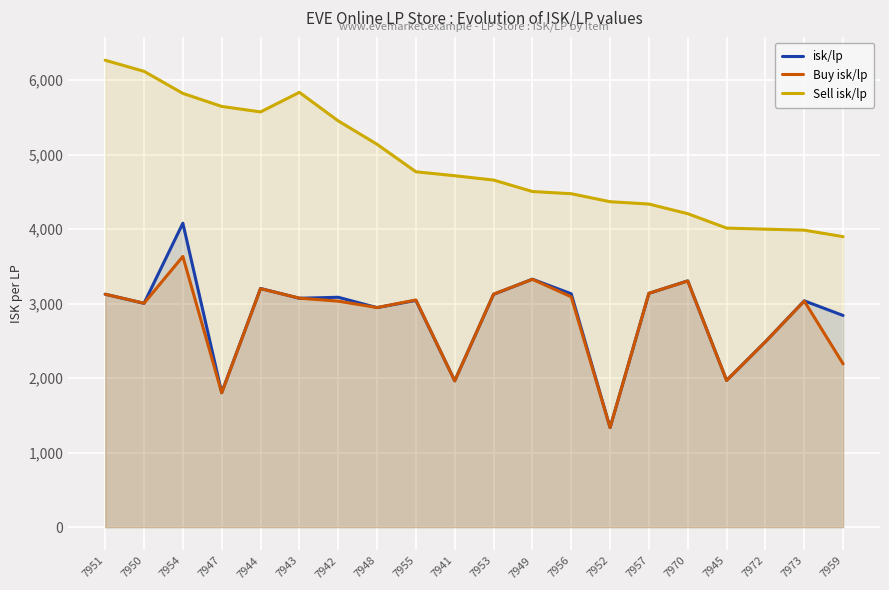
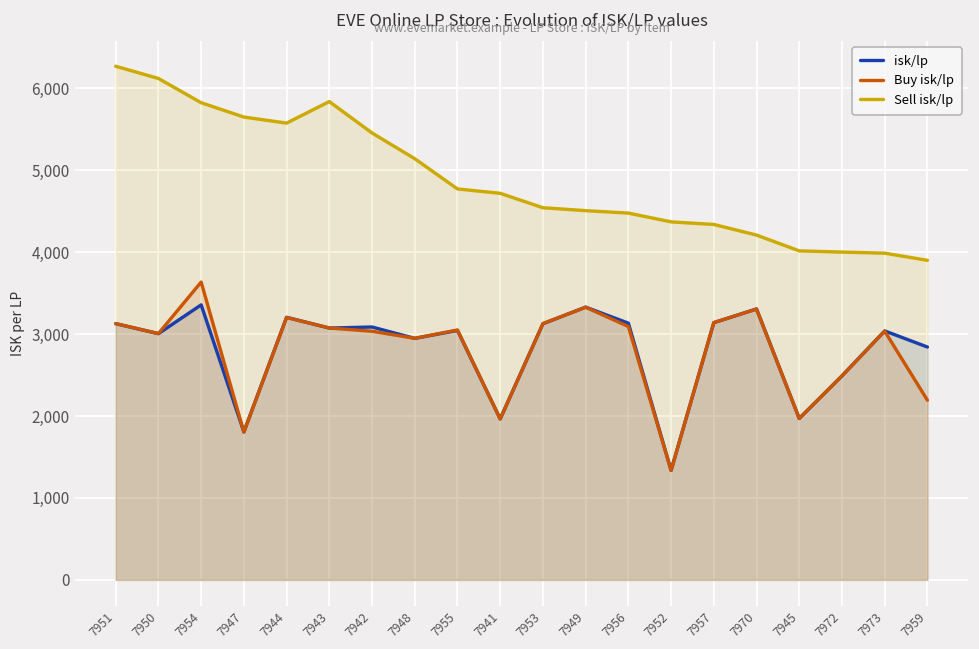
isk/lp, 7954: 4,100 -> 3,400
Sell isk/lp, 7953: 4,700 -> 4,500
